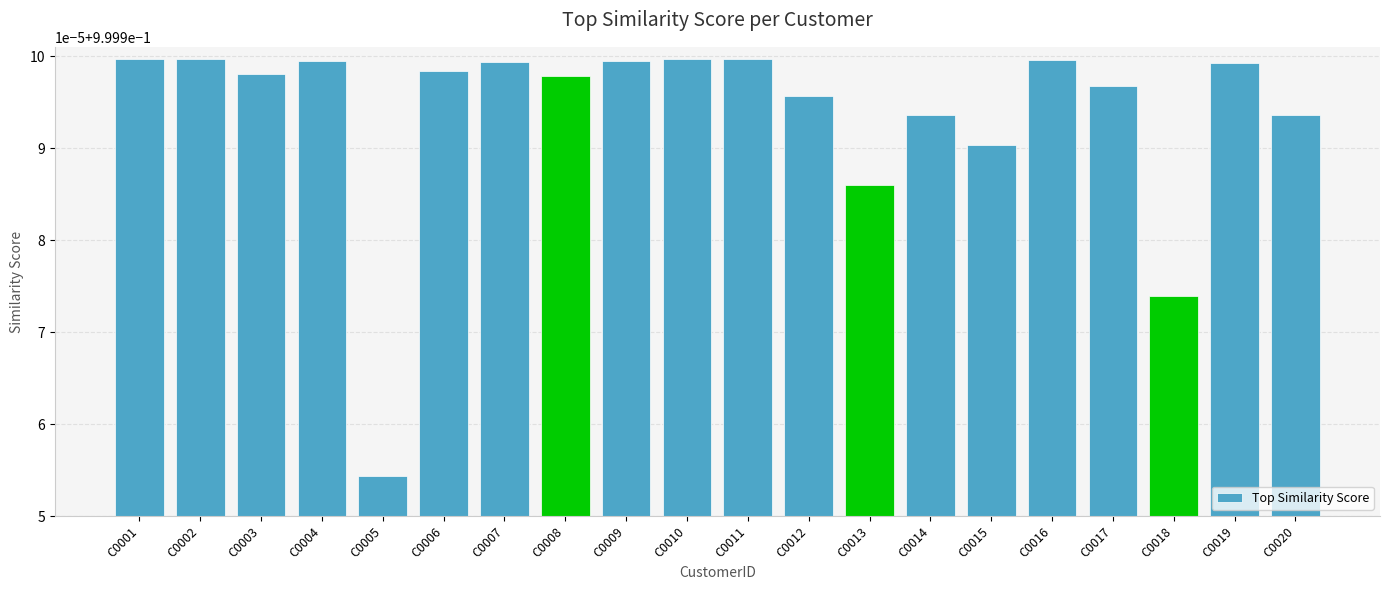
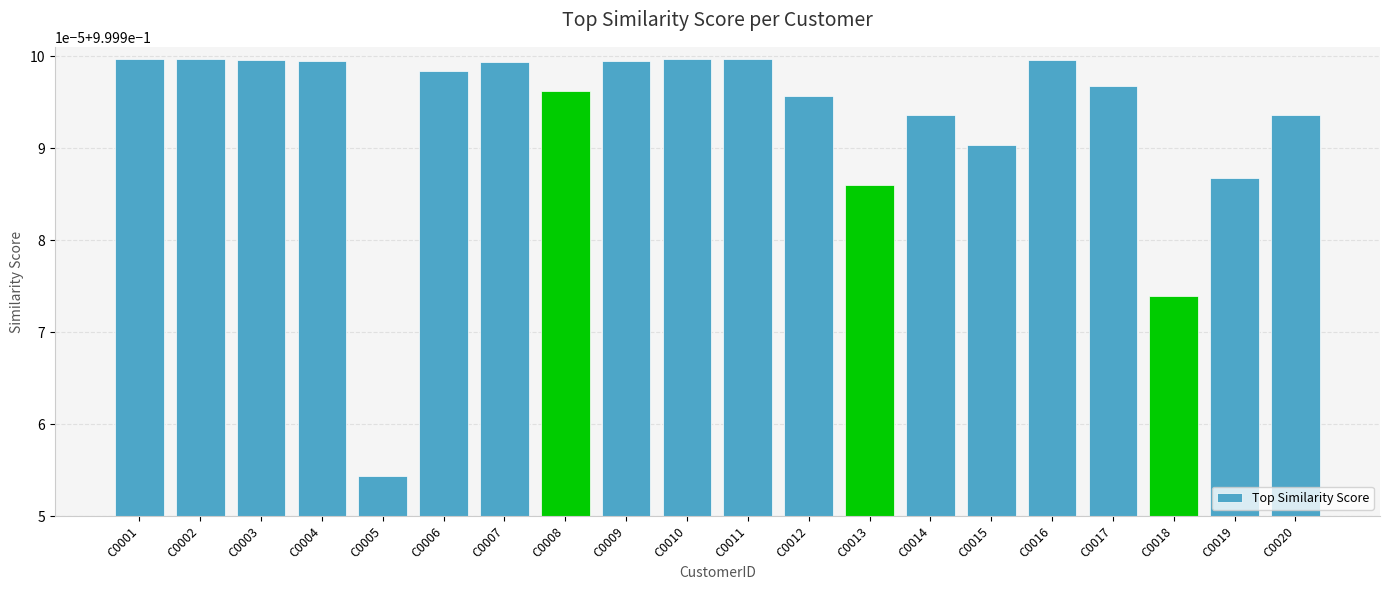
C0003: 0.999998 -> 1.000000
C0008: 0.999998 -> 0.999996
C0019: 0.999999 -> 0.999987
